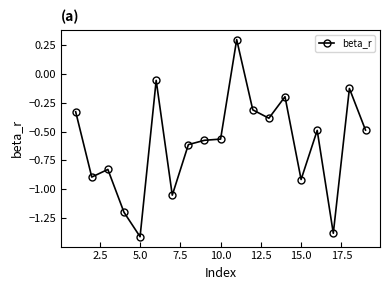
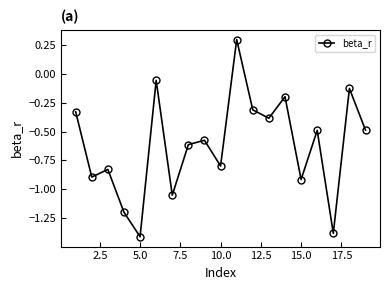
10.0: -0.56 -> -0.80
